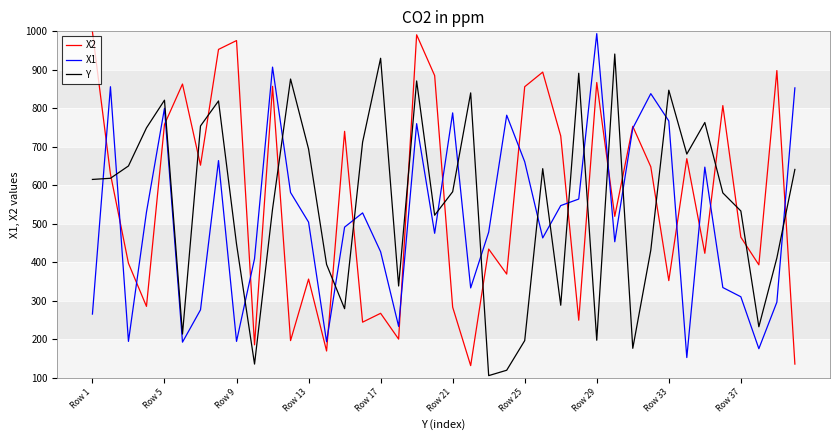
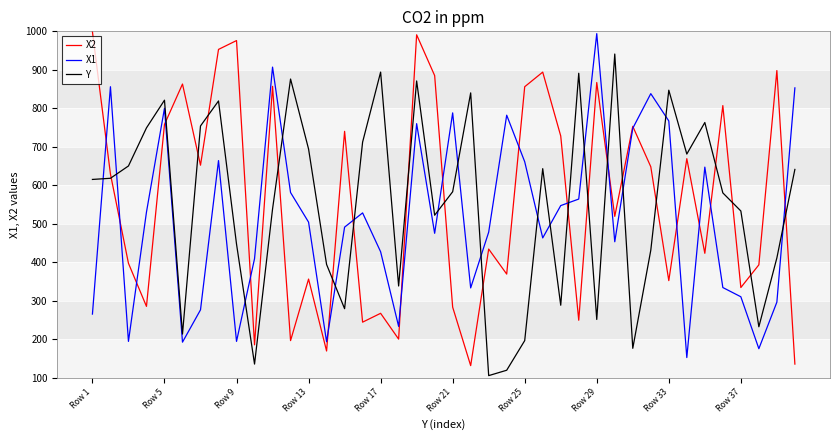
Y, Row 17: 930 -> 890
Y, Row 29: 200 -> 250
X2, Row 37: 470 -> 330
